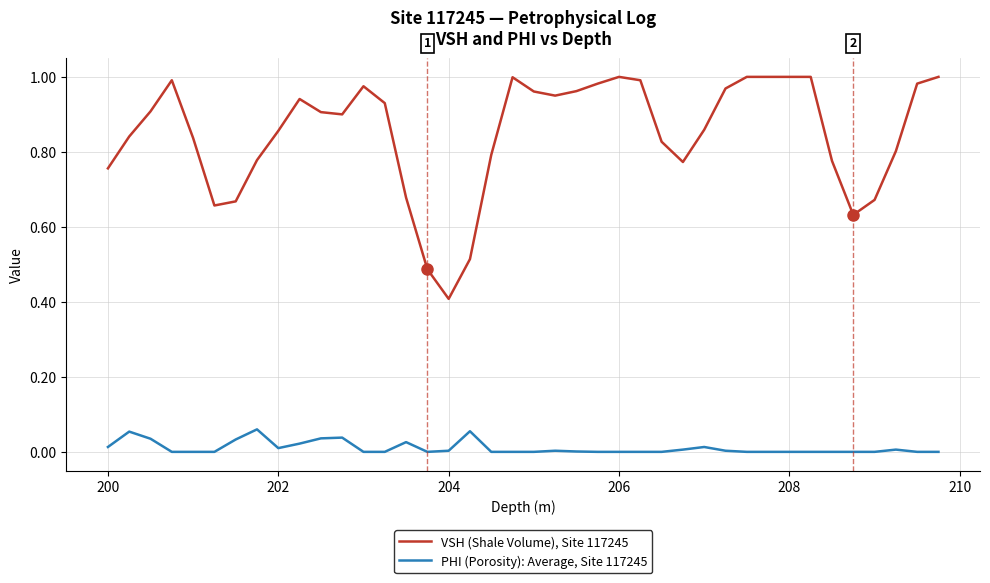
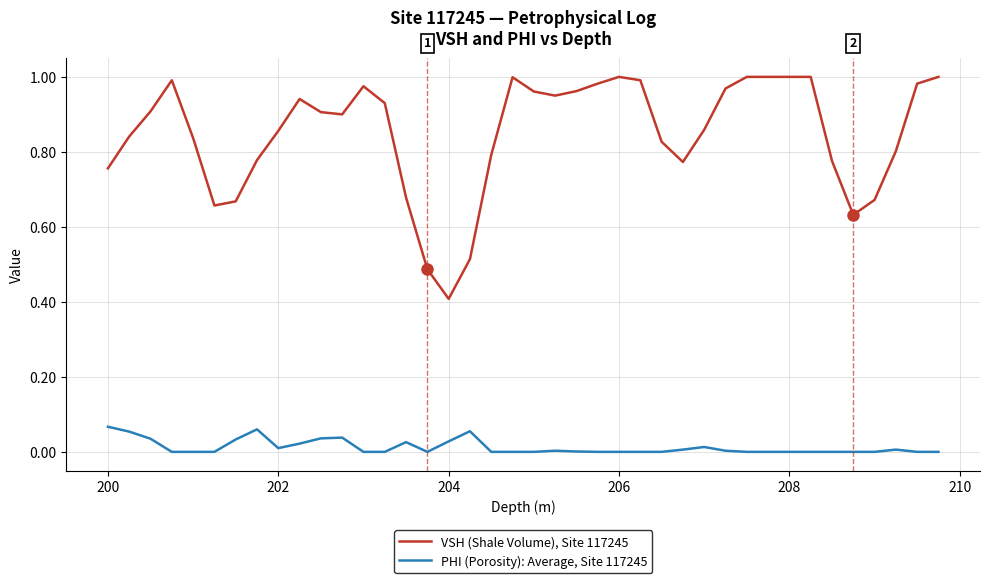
PHI (Porosity): Average, Site 117245, 200: 0.01 -> 0.07
PHI (Porosity): Average, Site 117245, 204: 0.00 -> 0.03
